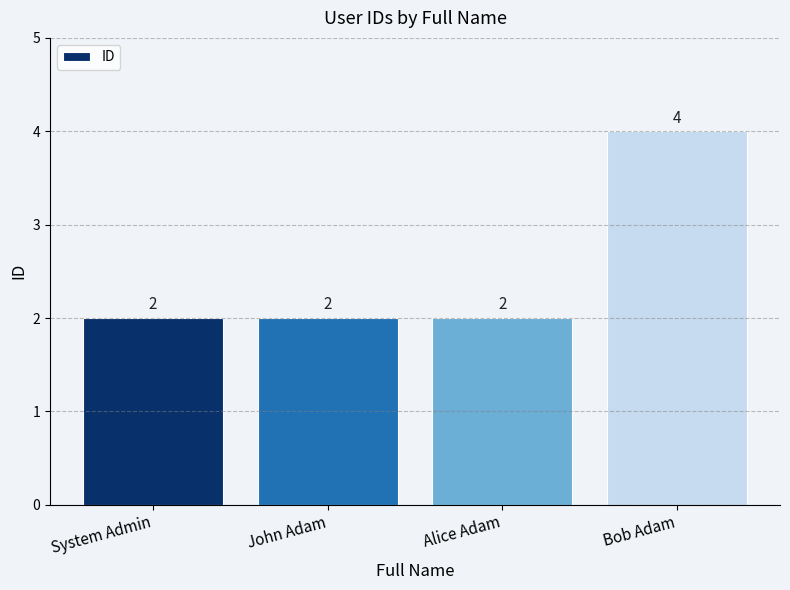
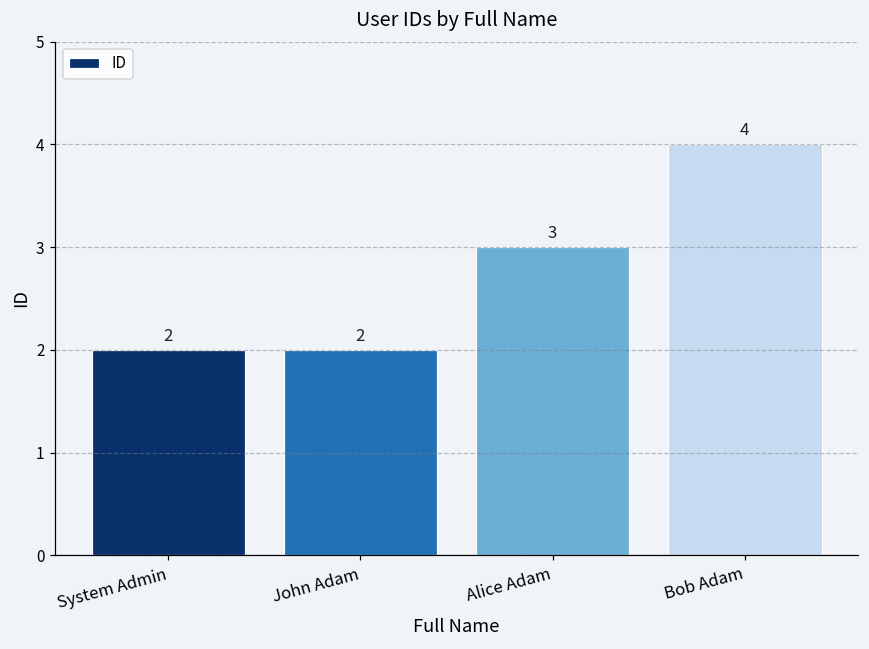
Alice Adam: 2 -> 3
